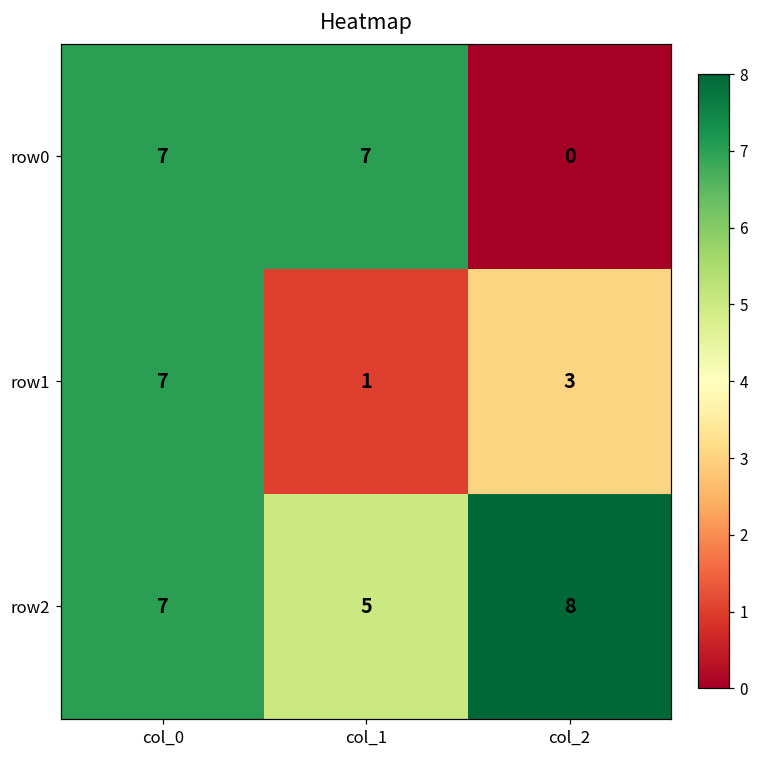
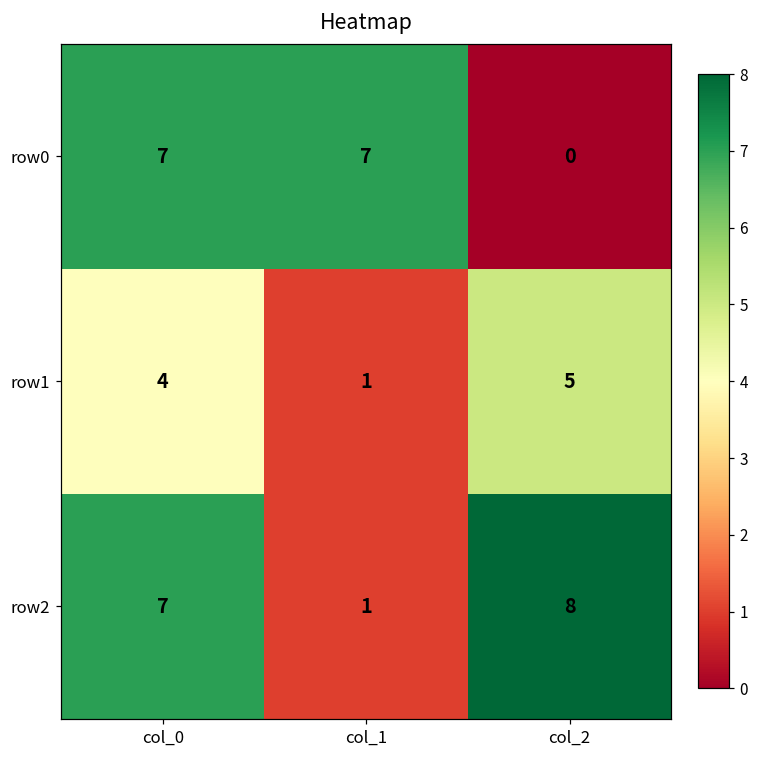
row1, col_0: 7 -> 4
row1, col_2: 3 -> 5
row2, col_1: 5 -> 1
